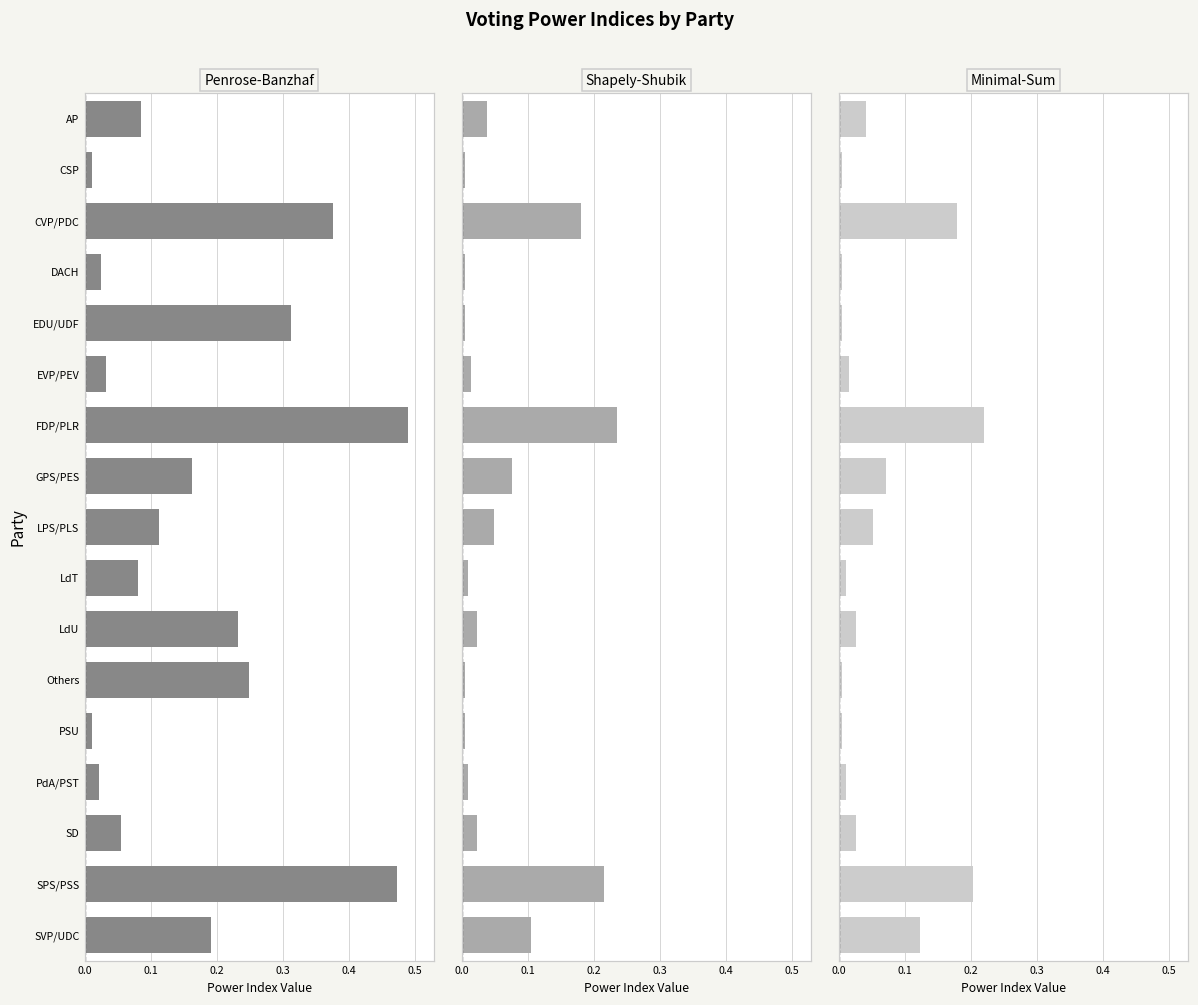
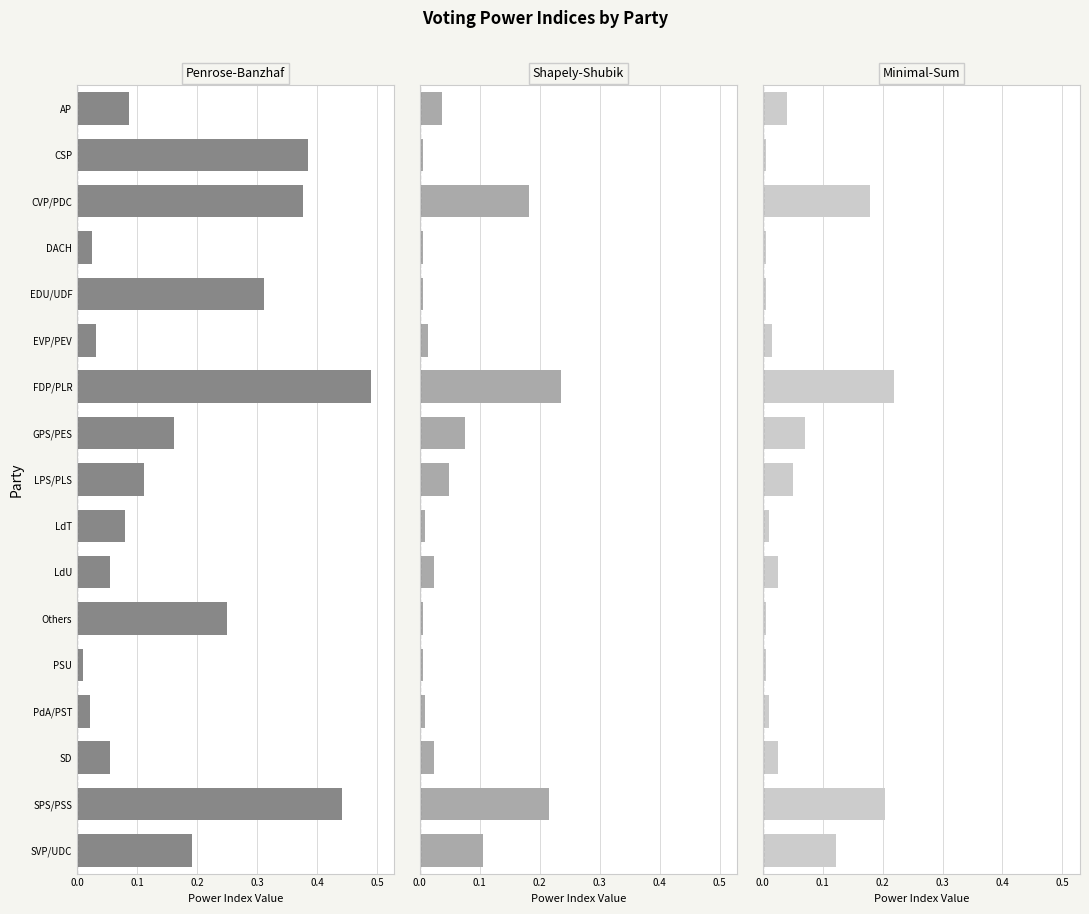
Penrose-Banzhaf, CSP: 0.01 -> 0.39
Penrose-Banzhaf, LdU: 0.23 -> 0.05
Penrose-Banzhaf, SPS/PSS: 0.47 -> 0.44
